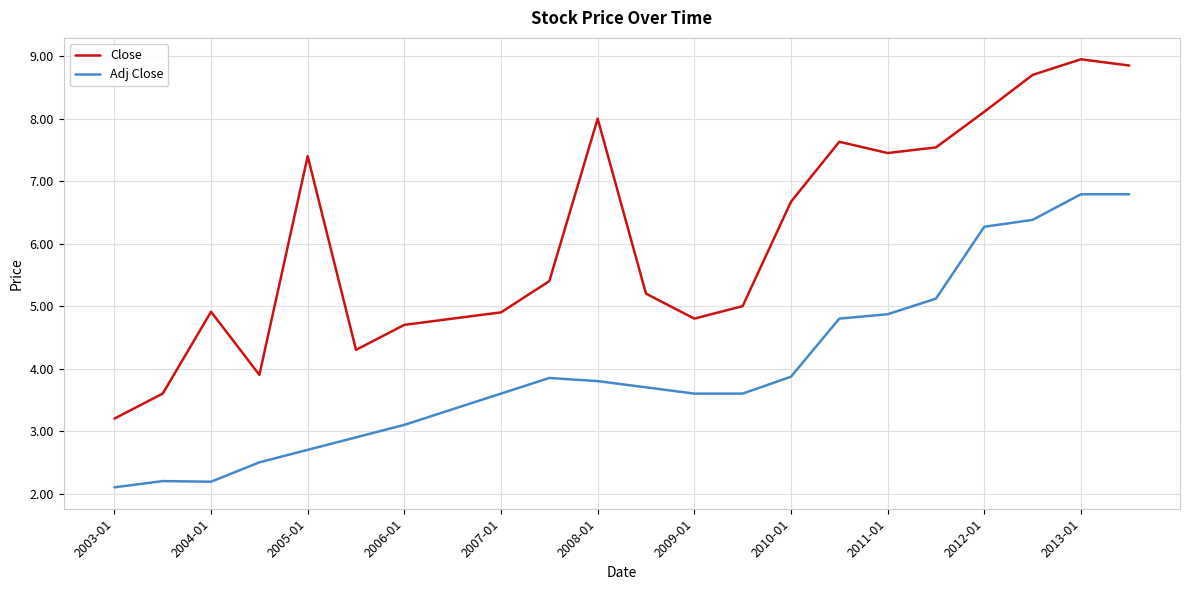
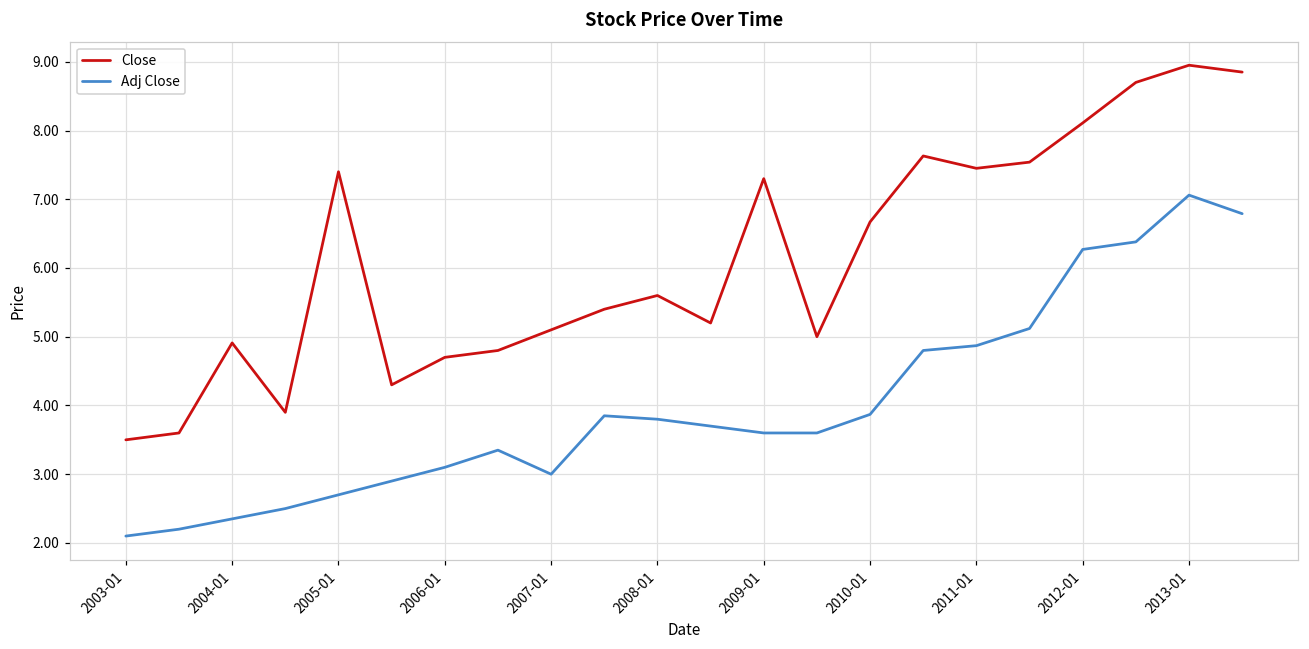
Close, 2003-01: 3.2 -> 3.5
Adj Close, 2004-01: 2.2 -> 2.4
Close, 2007-01: 4.9 -> 5.1
Adj Close, 2007-01: 3.6 -> 3.0
Close, 2008-01: 8.0 -> 5.6
Close, 2009-01: 4.8 -> 7.3
Adj Close, 2013-01: 6.8 -> 7.1
